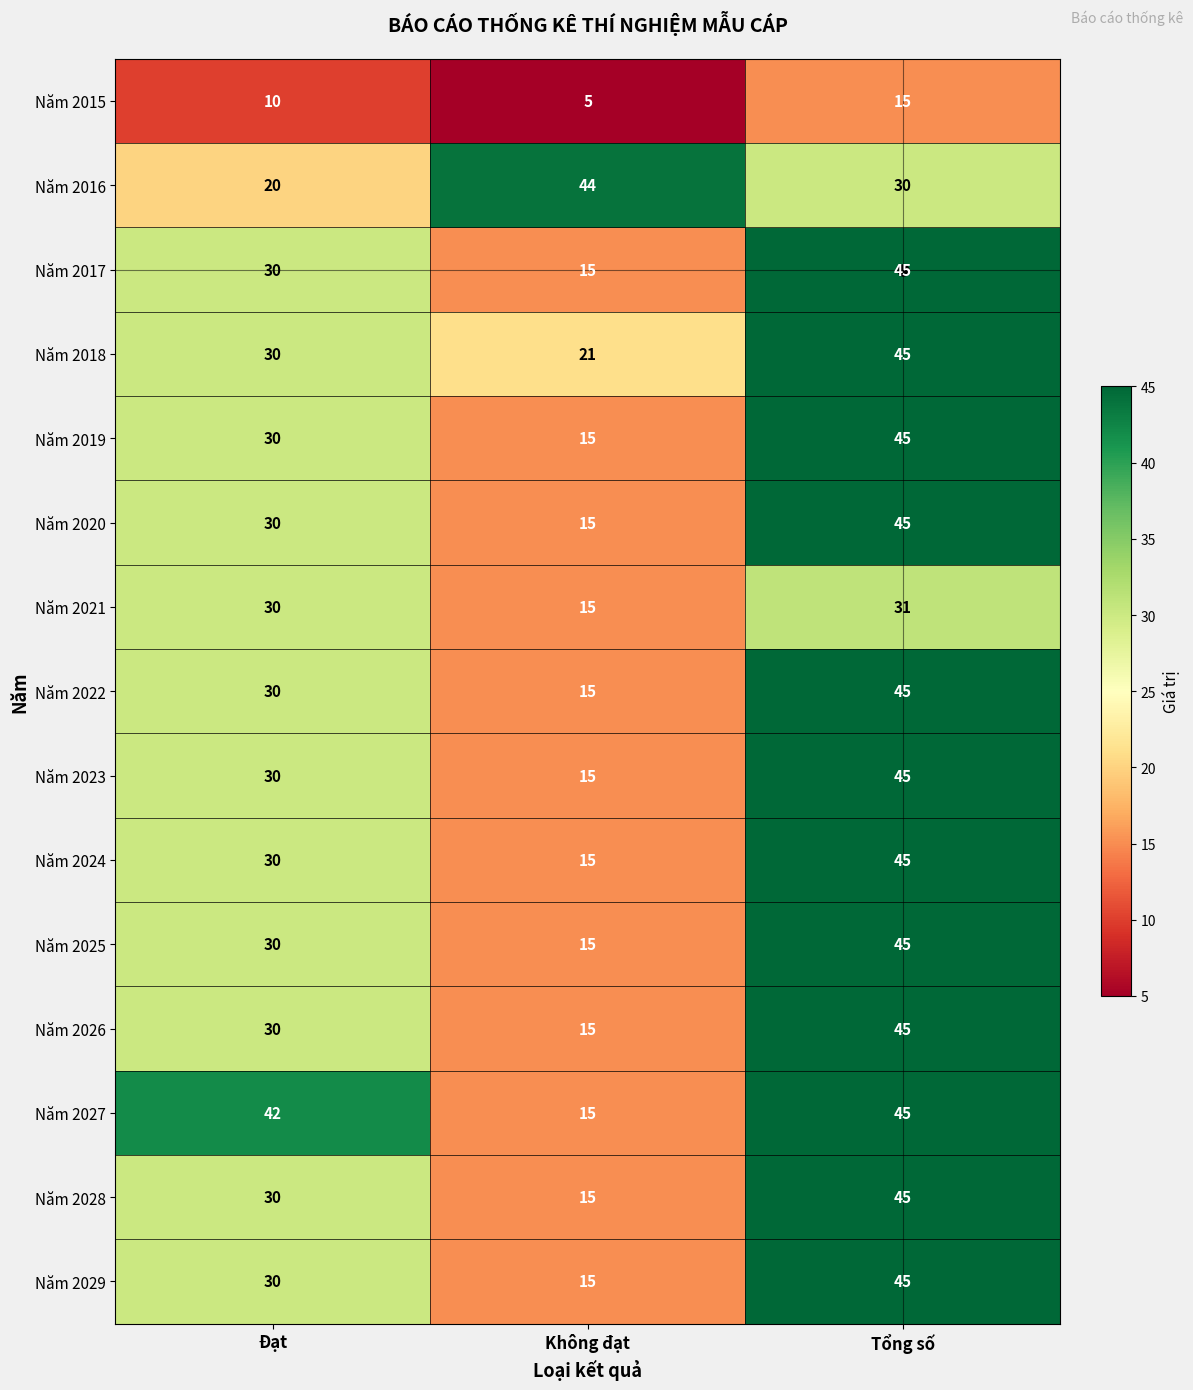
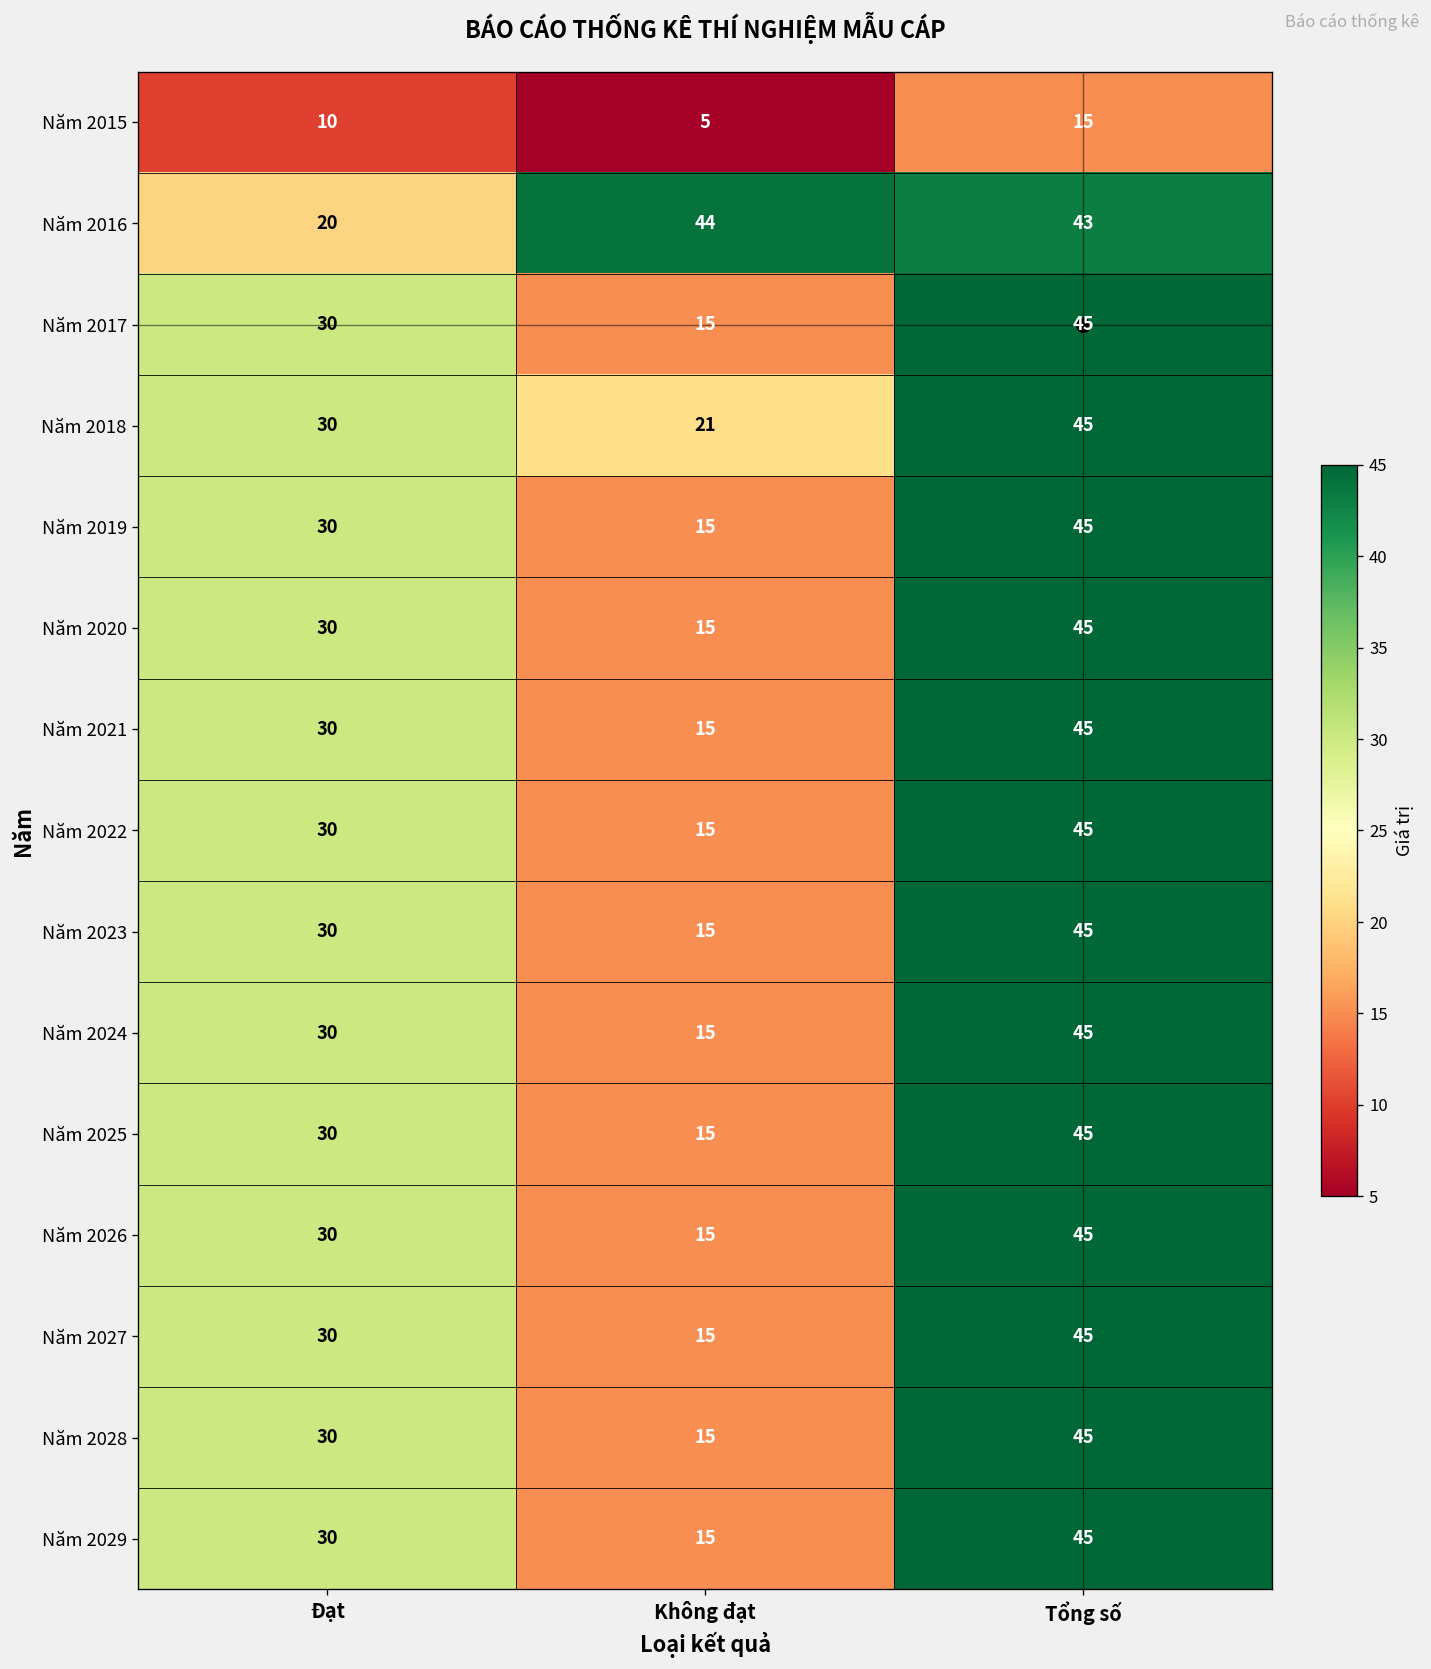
Năm 2016, Tổng số: 30 -> 43
Năm 2021, Tổng số: 31 -> 45
Năm 2027, Đạt: 42 -> 30
